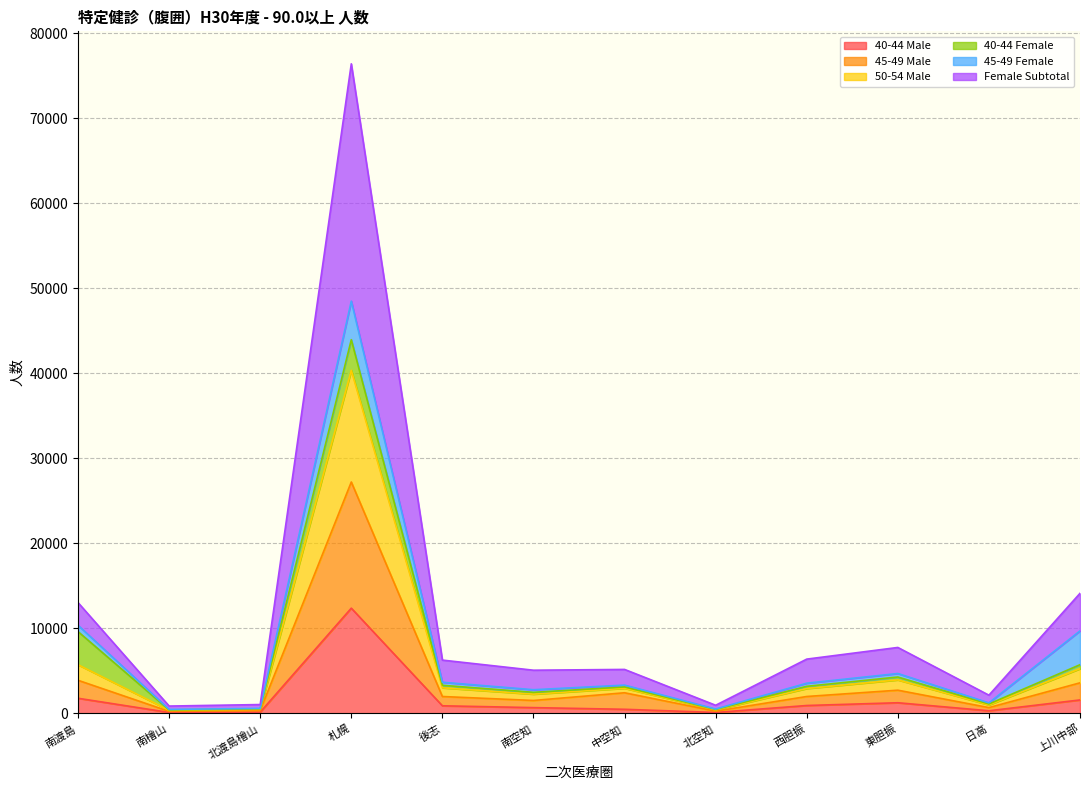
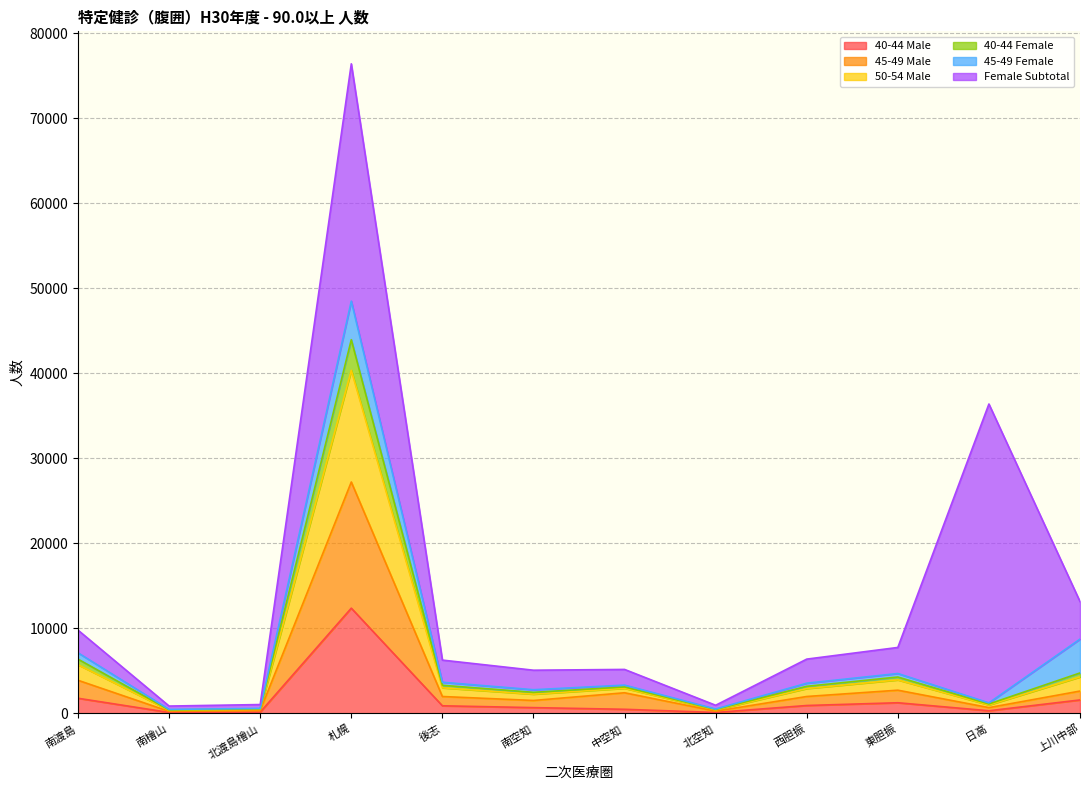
40-44 Female, 南渡島: 4000 -> 1000
Female Subtotal, 日高: 1000 -> 35000
45-49 Male, 上川中部: 2000 -> 1000
